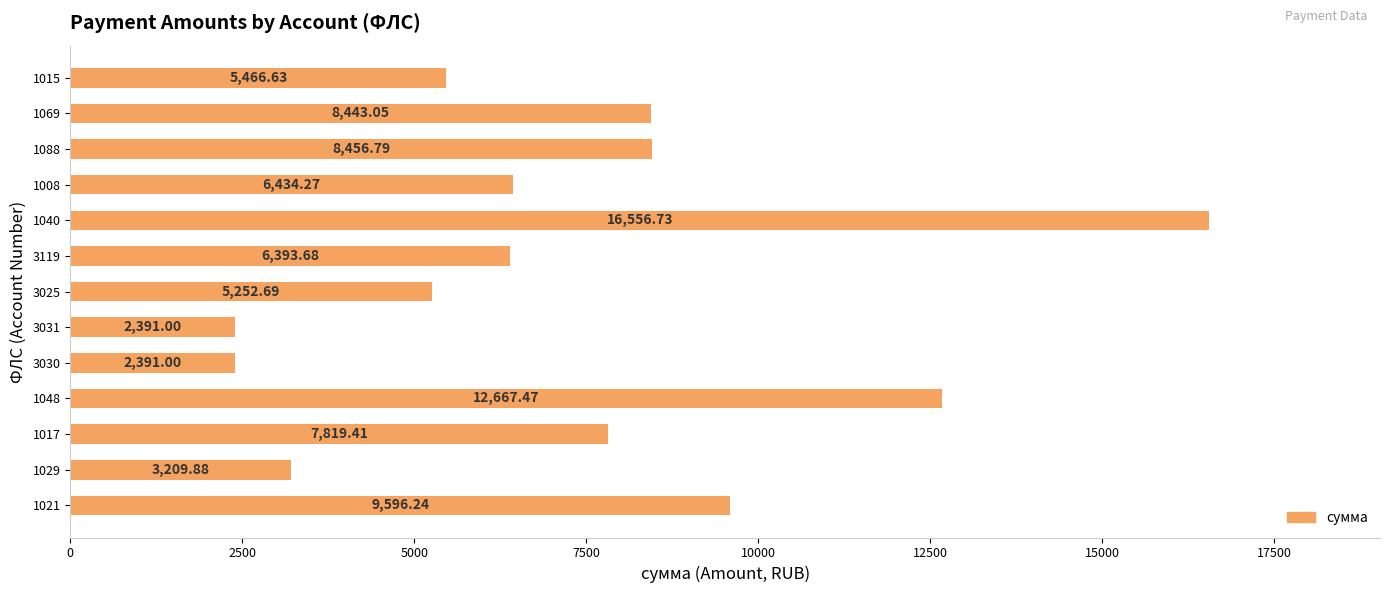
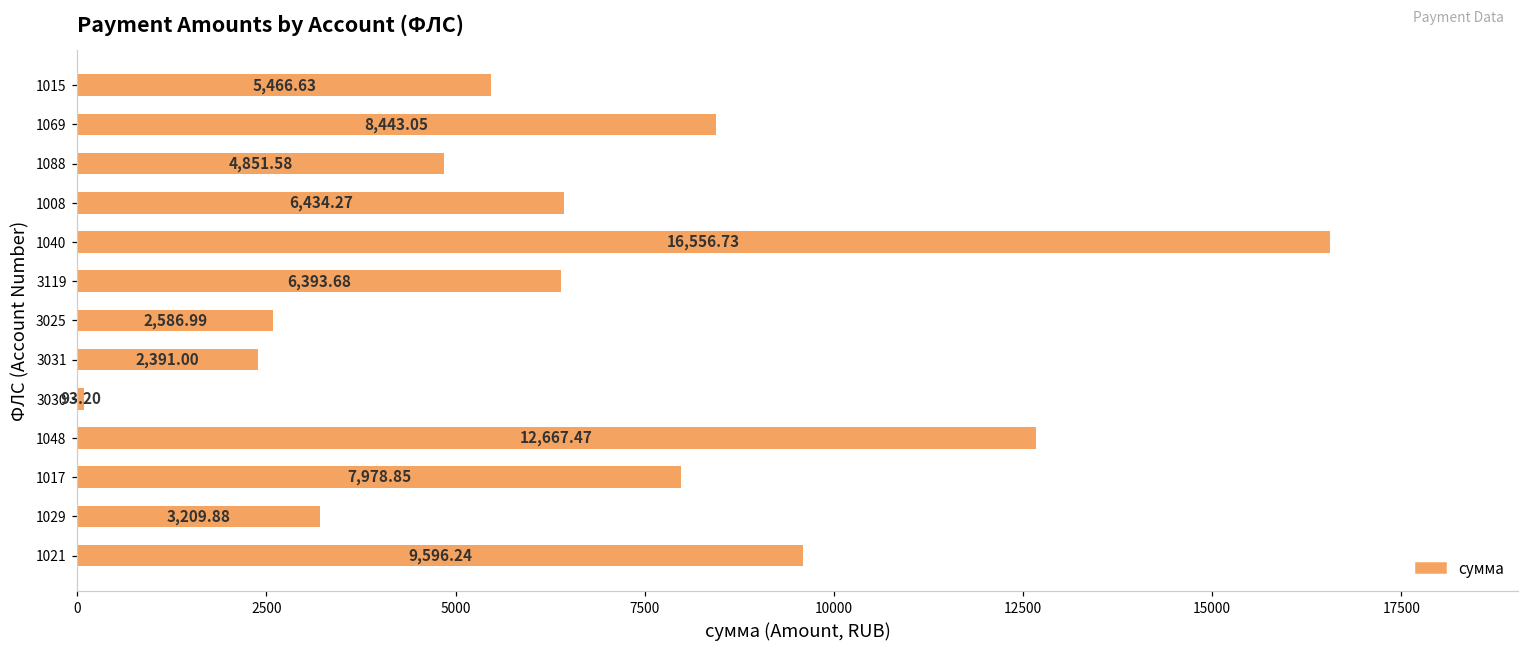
1088: 8,456.79 -> 4,851.58
3025: 5,252.69 -> 2,586.99
3030: 2,391.00 -> 93.20
1017: 7,819.41 -> 7,978.85
